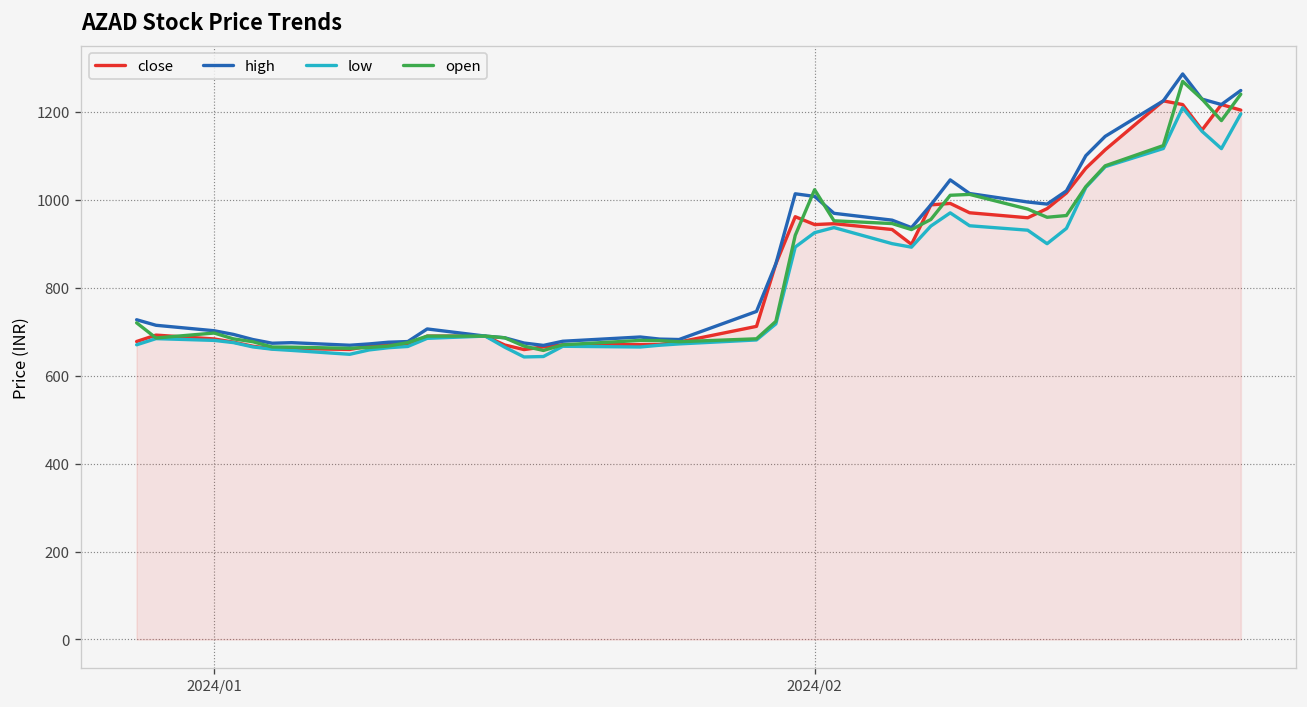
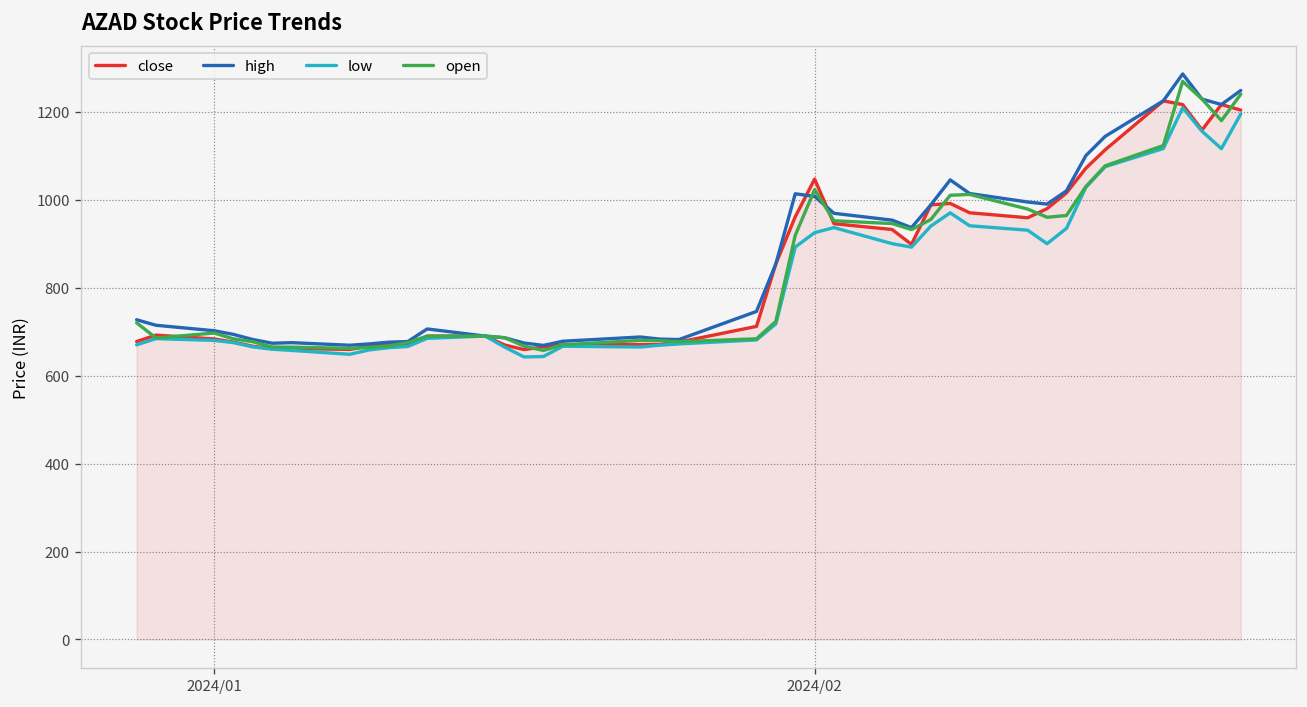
close, 2024/02: 940 -> 1050
